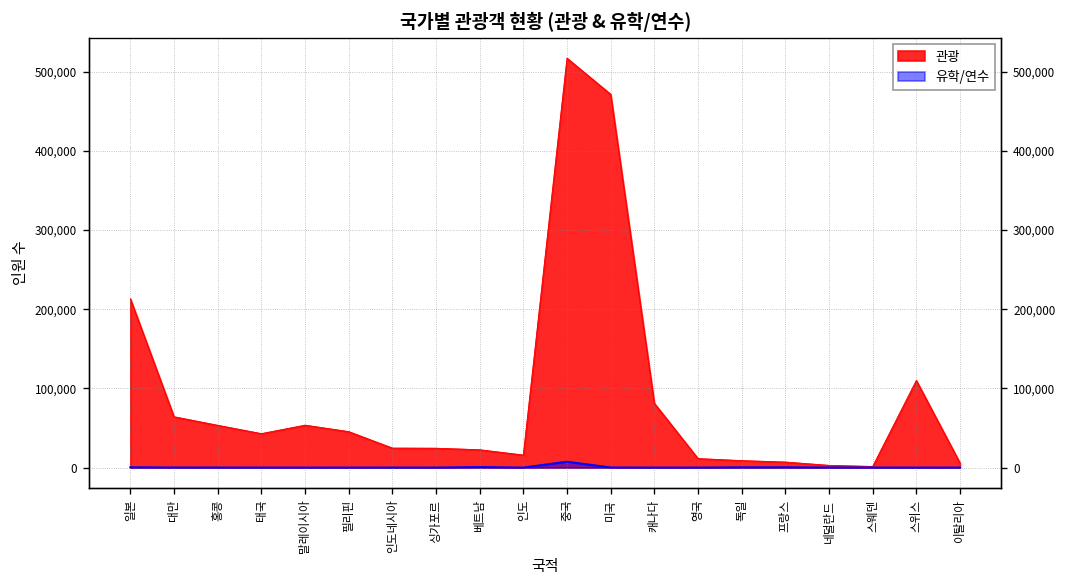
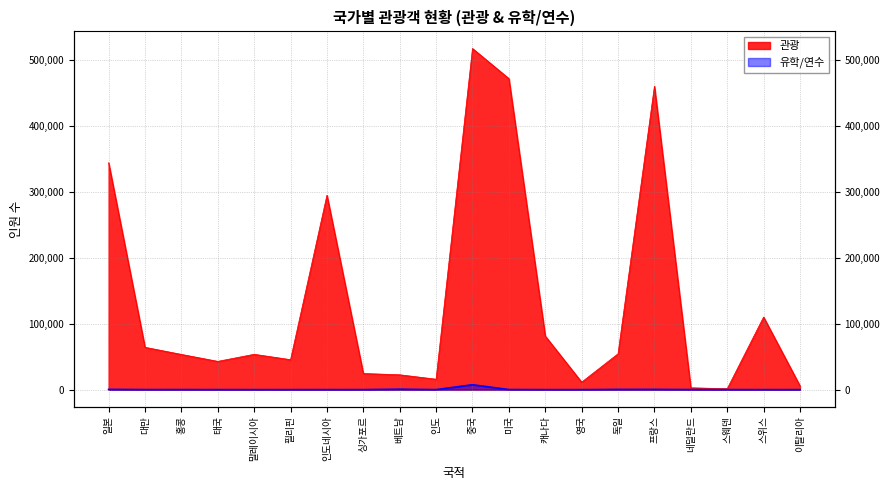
관광, 일본: 210,000 -> 340,000
관광, 인도네시아: 20,000 -> 290,000
관광, 독일: 10,000 -> 50,000
관광, 프랑스: 10,000 -> 460,000
